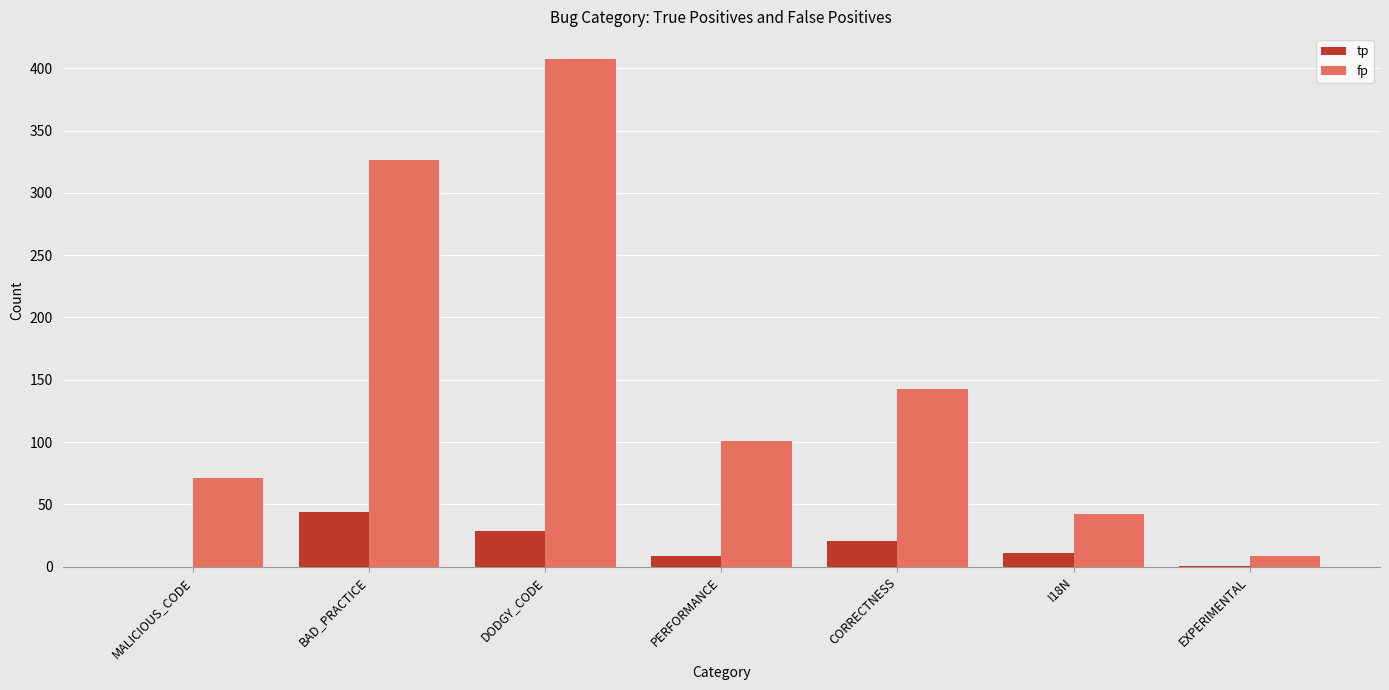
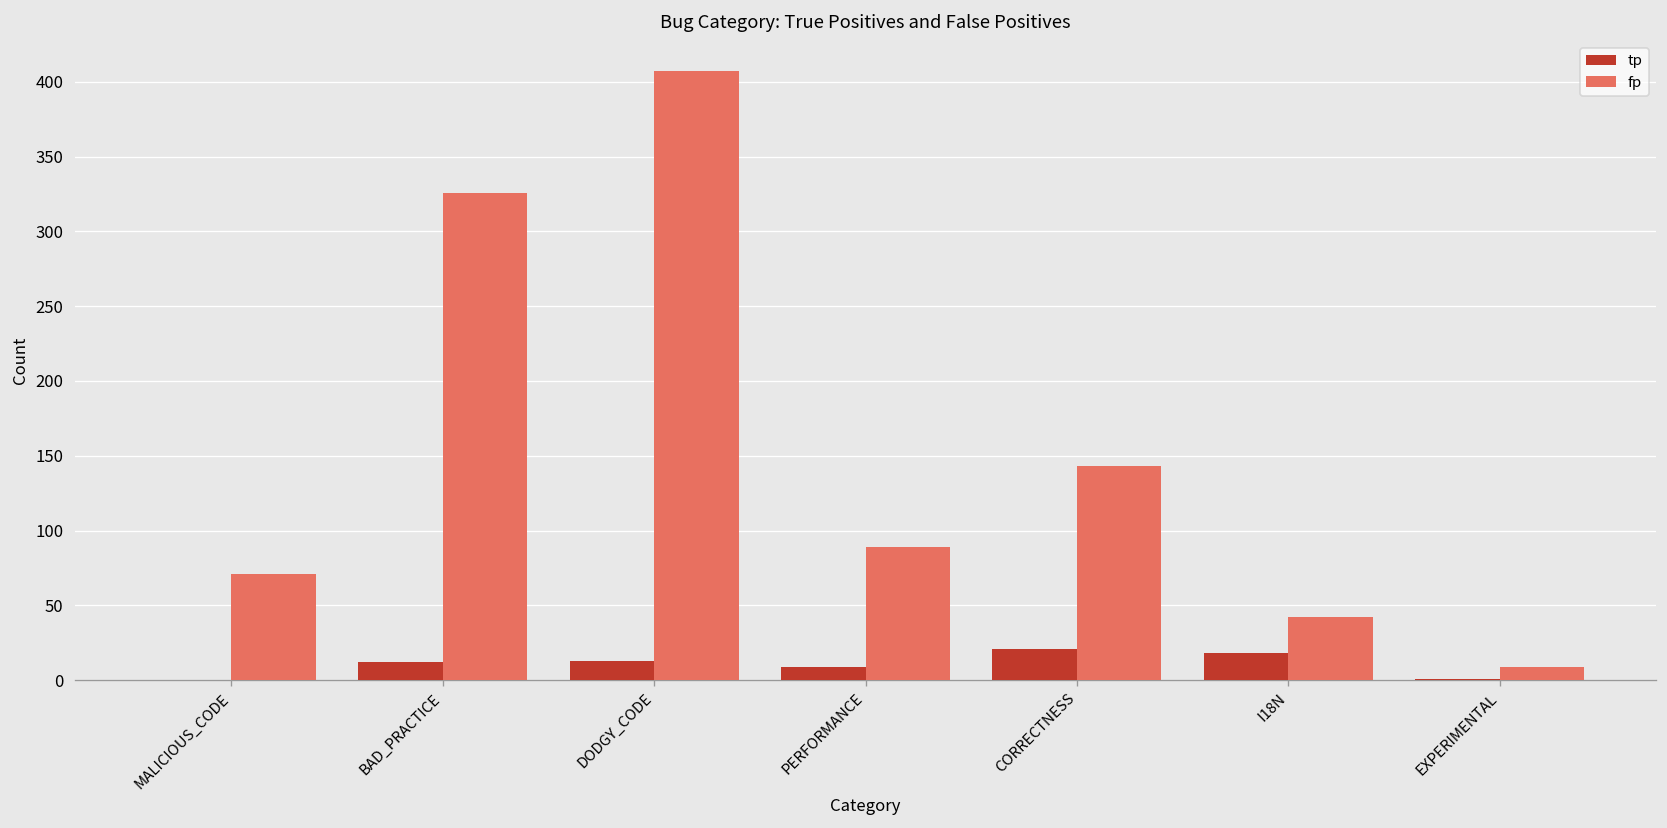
tp, BAD_PRACTICE: 44 -> 12
tp, DODGY_CODE: 29 -> 13
fp, PERFORMANCE: 101 -> 89
tp, I18N: 11 -> 18
